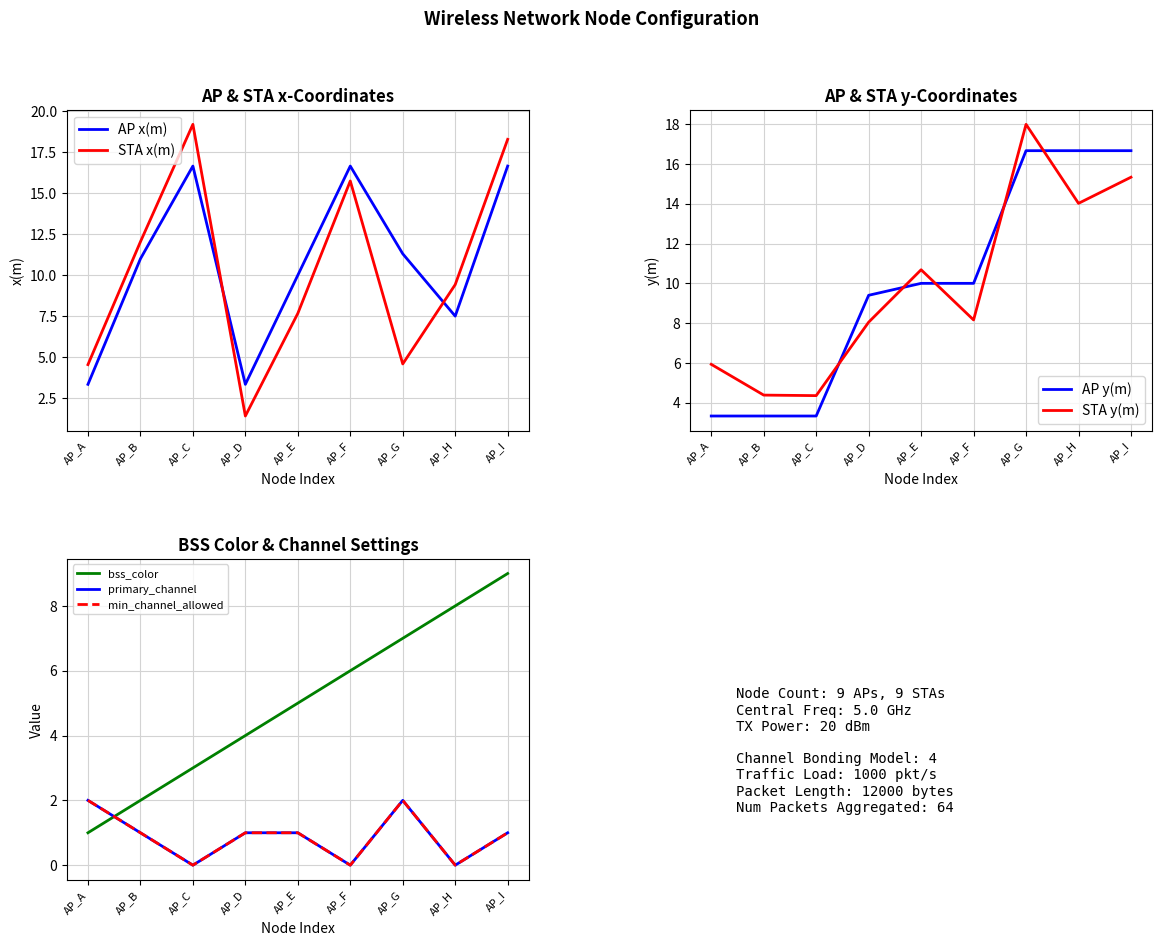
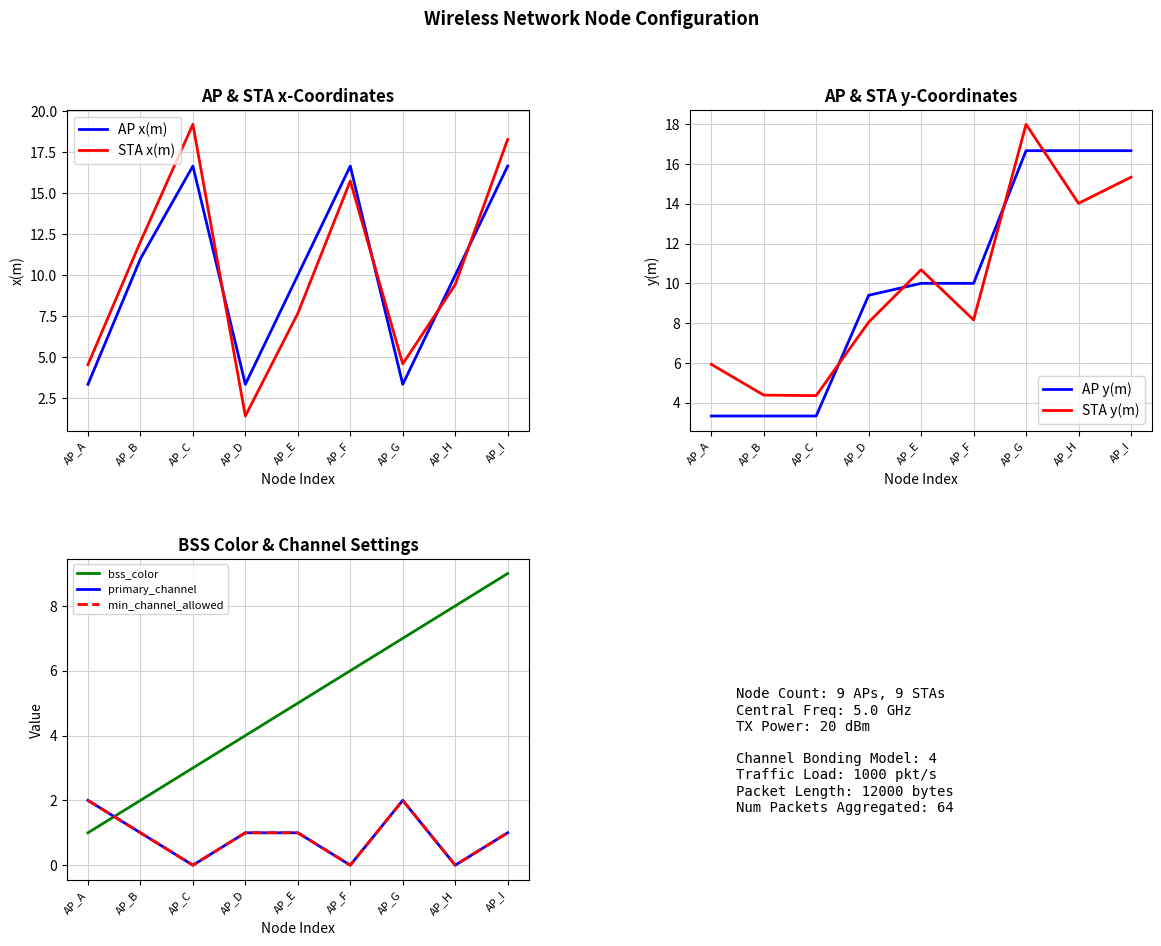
AP & STA x-Coordinates, AP x(m), AP_G: 11.3 -> 3.3
AP & STA x-Coordinates, AP x(m), AP_H: 7.5 -> 10.0
